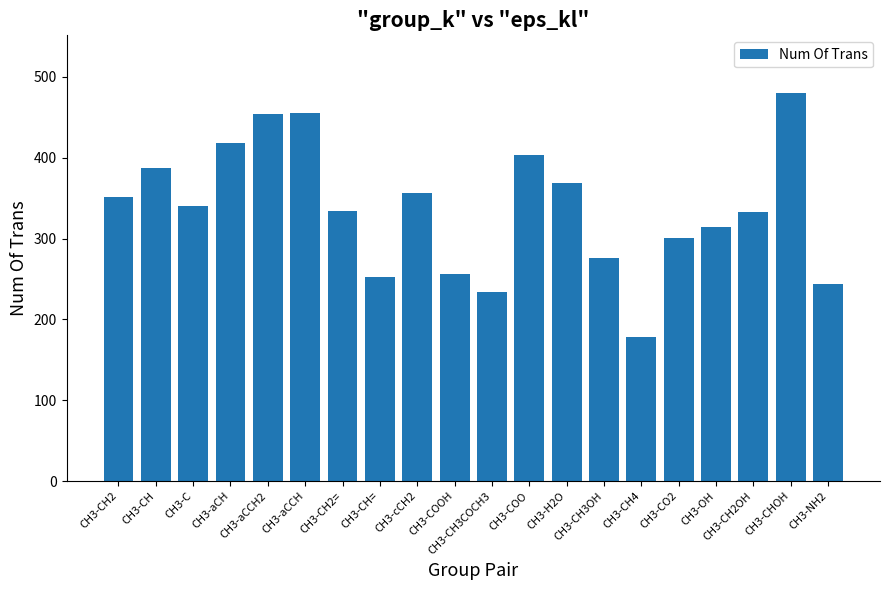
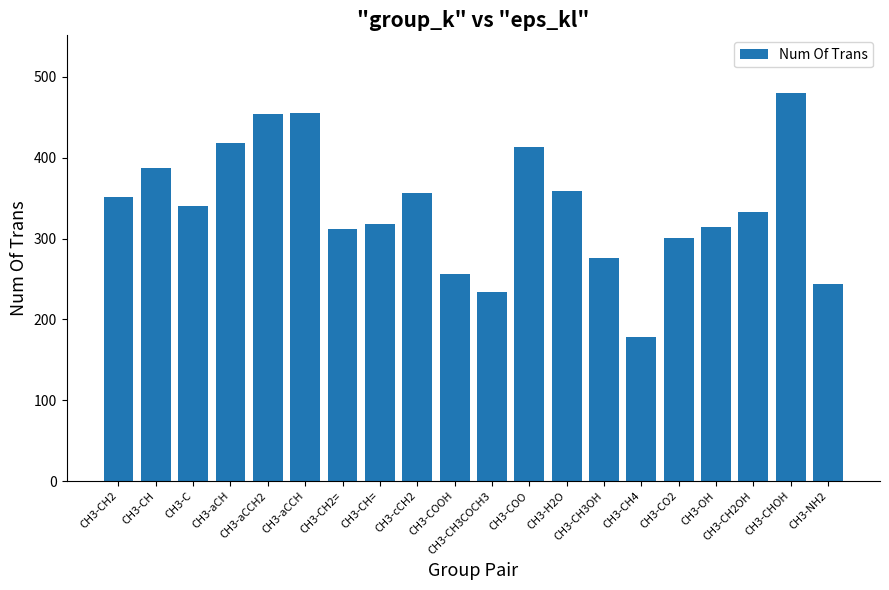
CH3-CH2=: 330 -> 310
CH3-CH=: 250 -> 320
CH3-COO: 400 -> 410
CH3-H2O: 370 -> 360
